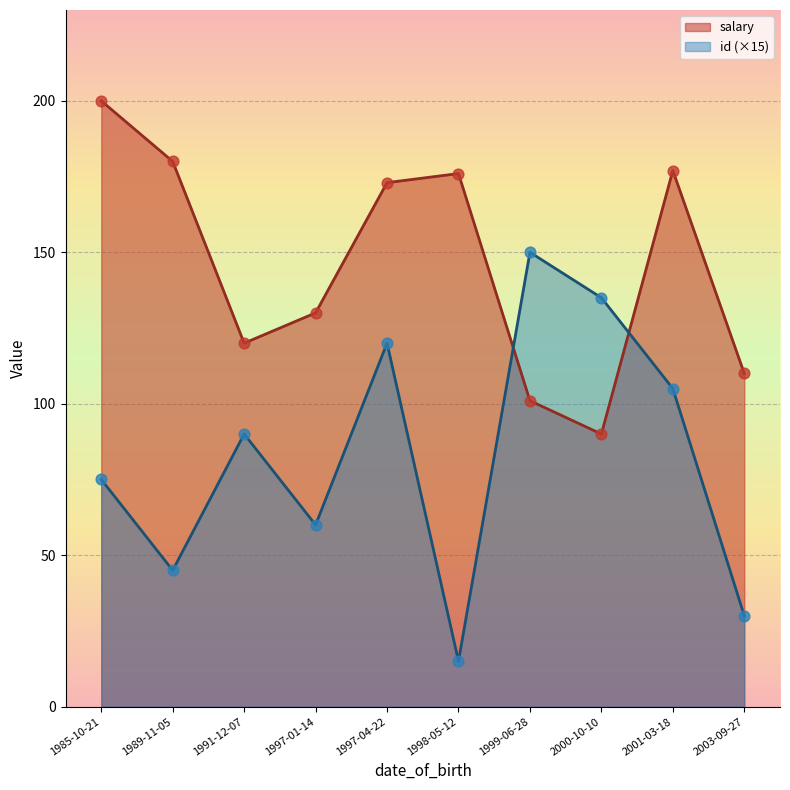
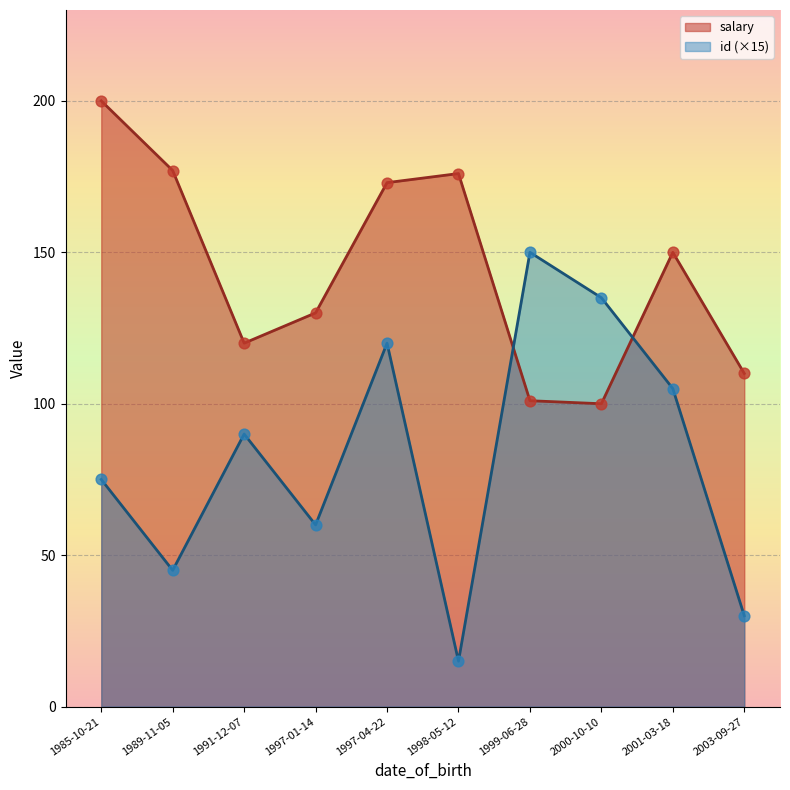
salary, 1989-11-05: 180 -> 177
salary, 2000-10-10: 90 -> 100
salary, 2001-03-18: 177 -> 150
